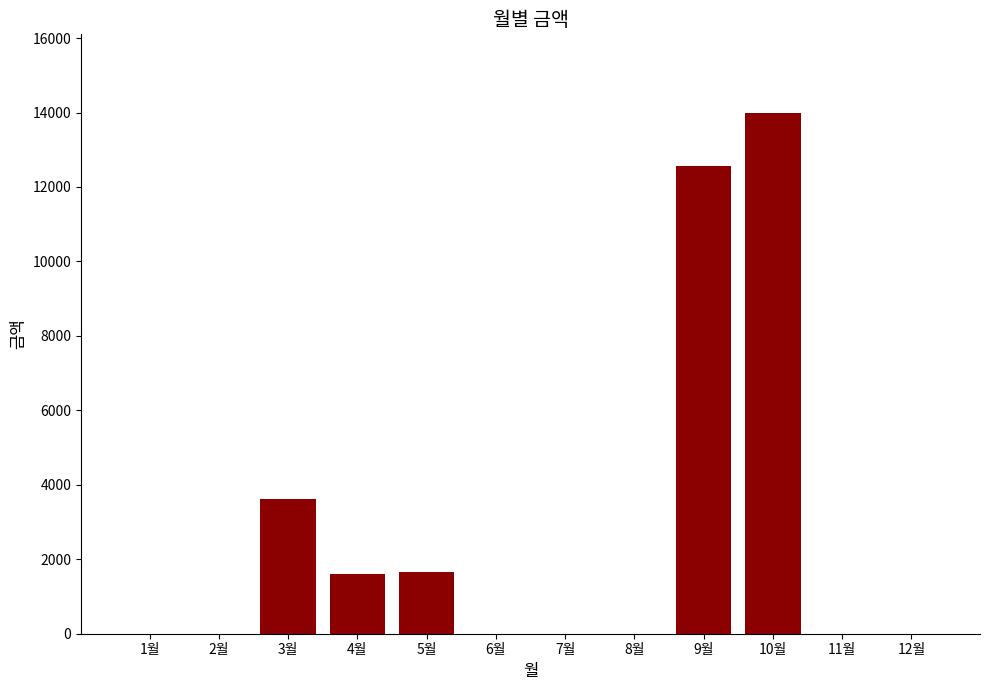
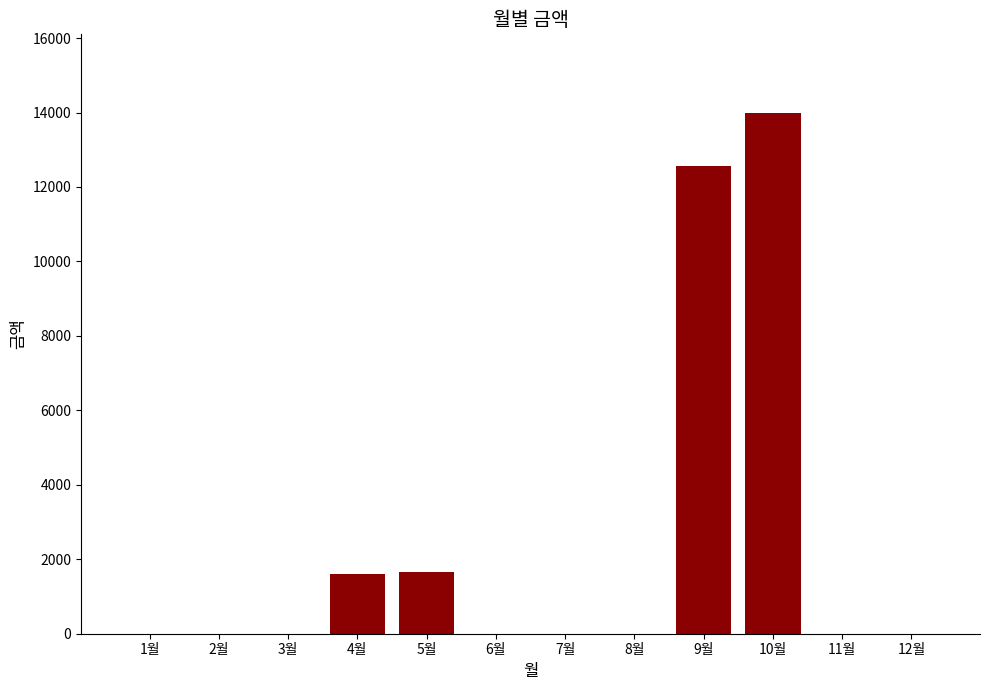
3월: 3600 -> 0
